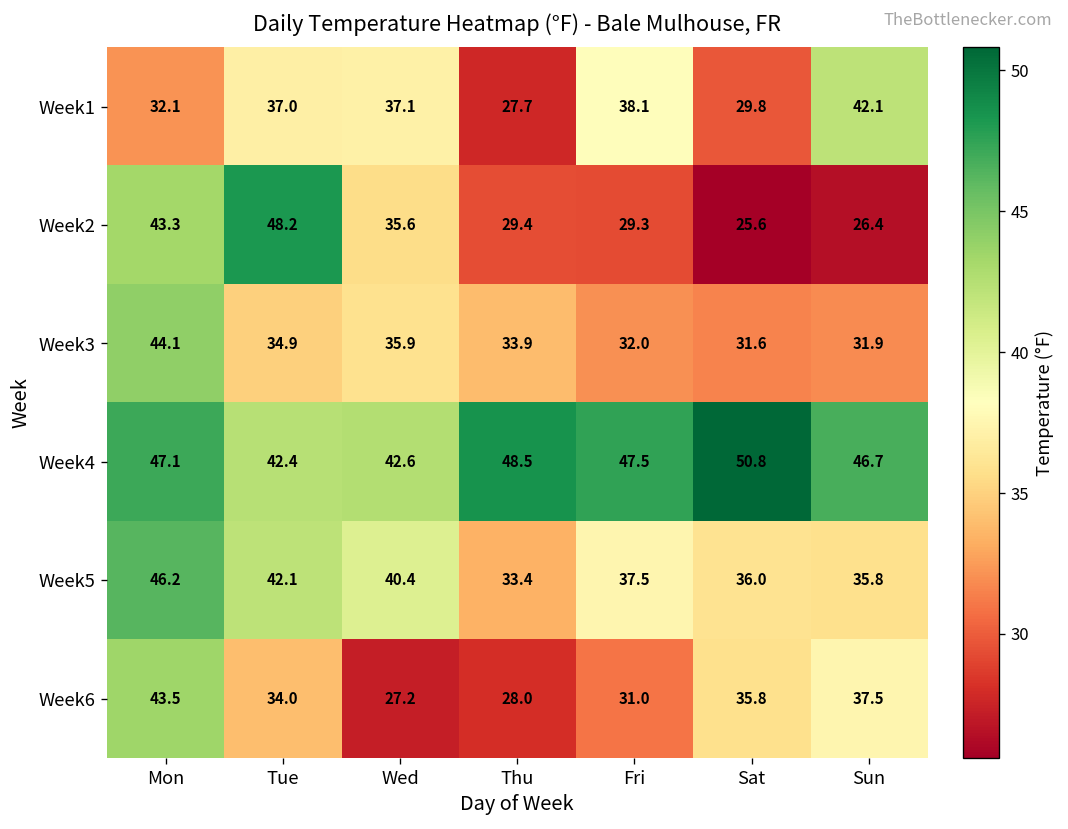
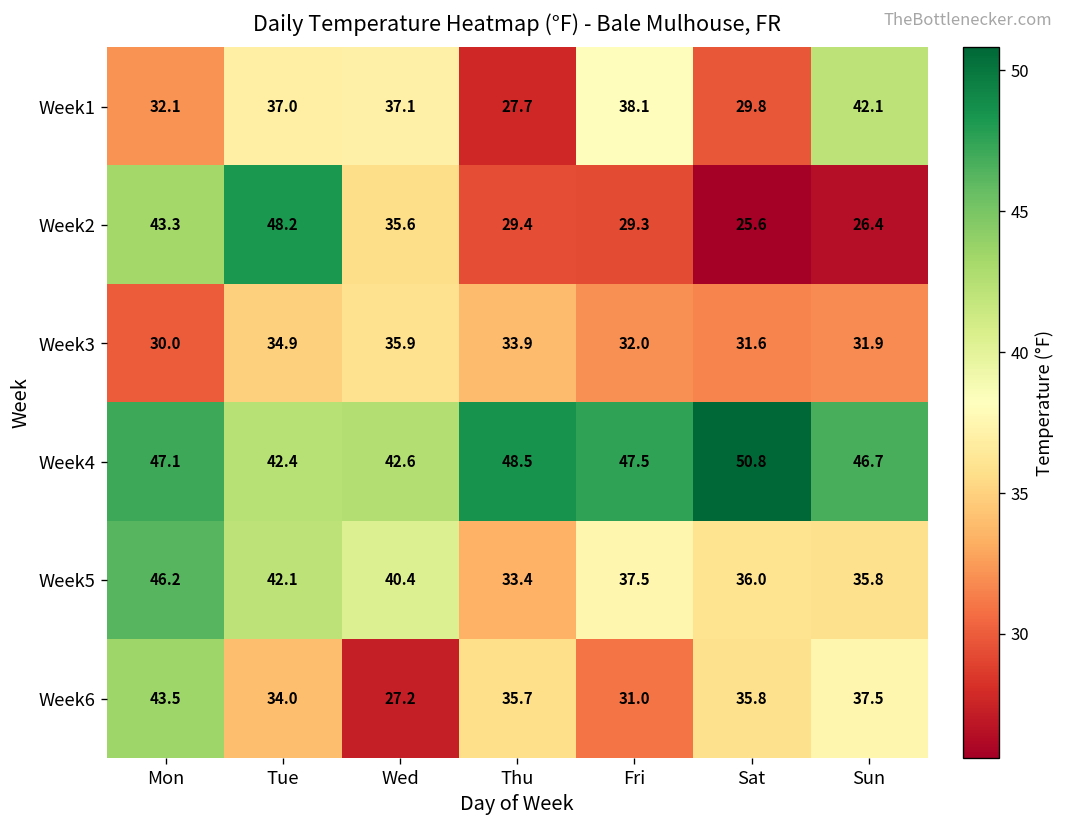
Week3, Mon: 44.1 -> 30.0
Week6, Thu: 28.0 -> 35.7
